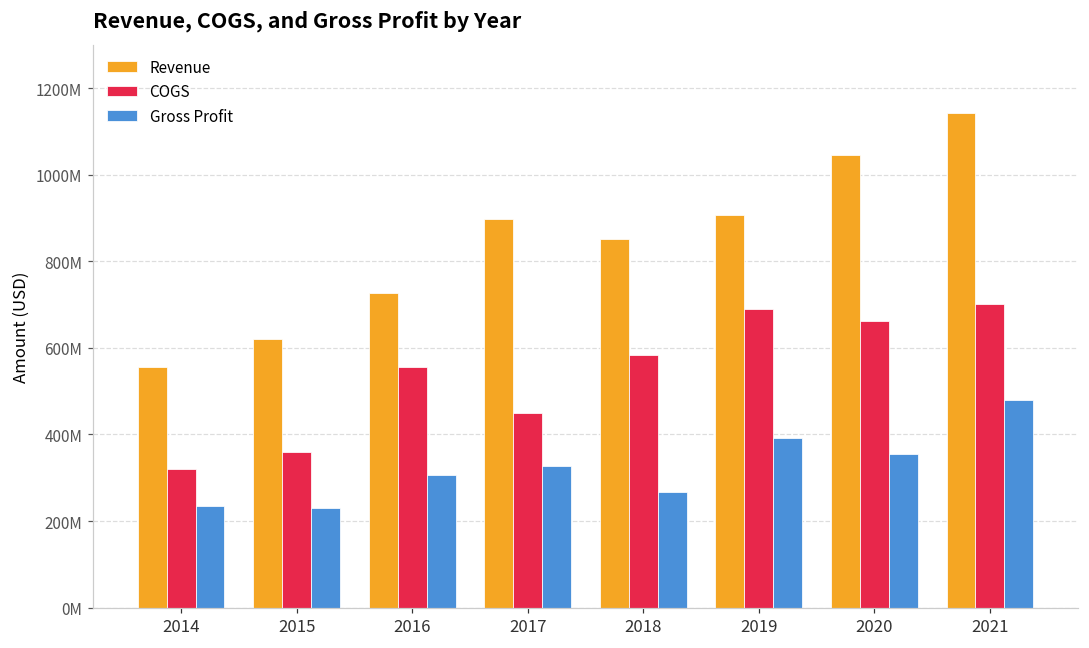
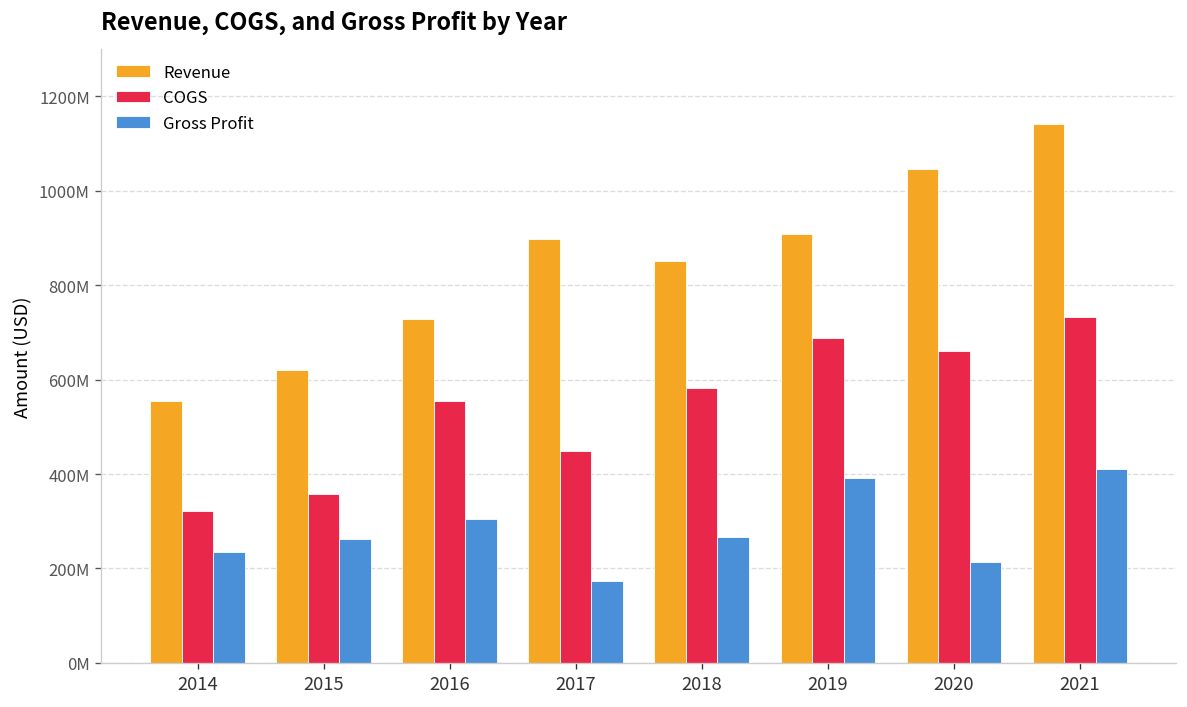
Gross Profit, 2015: 230000000 -> 260000000
Gross Profit, 2017: 330000000 -> 170000000
Gross Profit, 2020: 360000000 -> 210000000
COGS, 2021: 700000000 -> 730000000
Gross Profit, 2021: 480000000 -> 410000000
